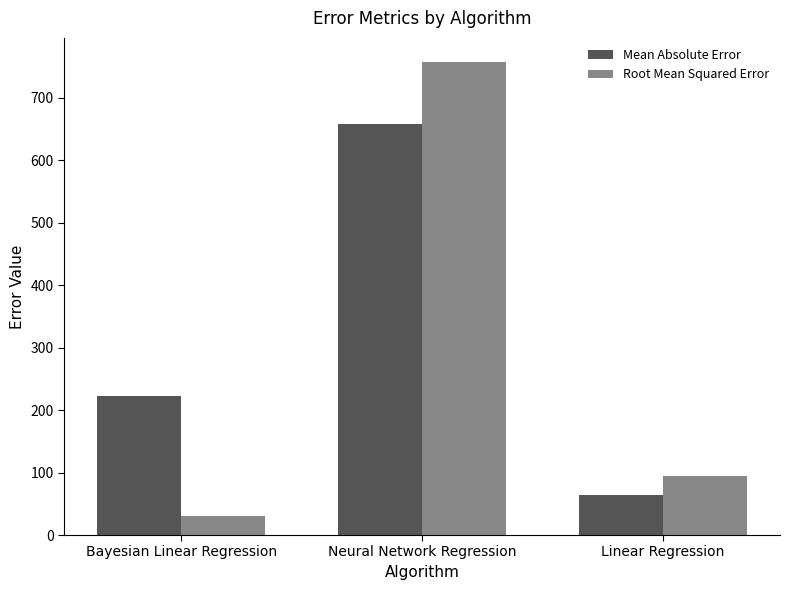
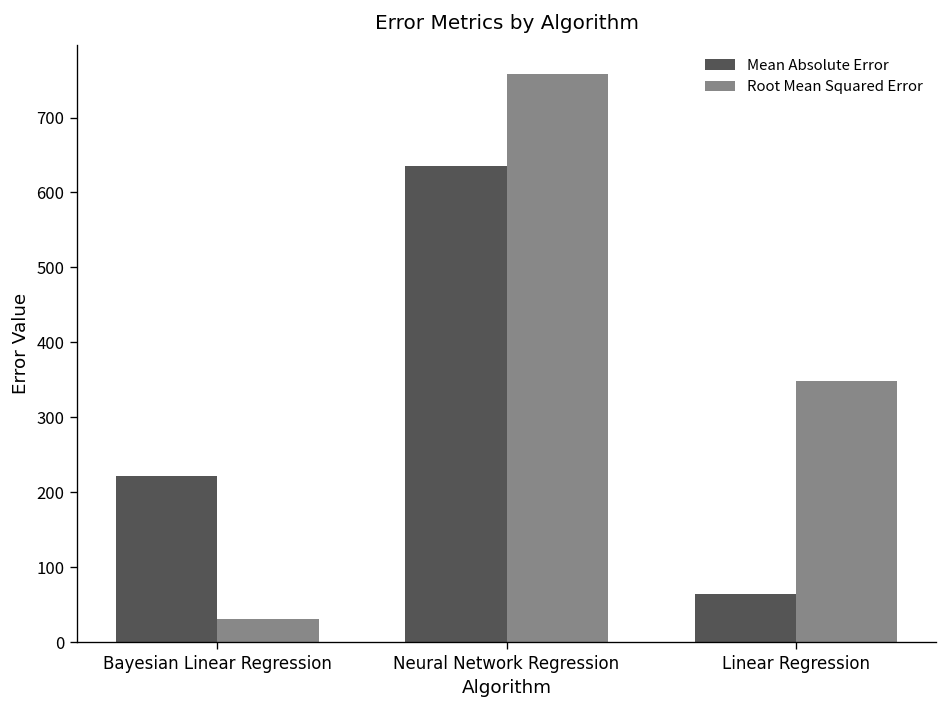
Mean Absolute Error, Neural Network Regression: 660 -> 630
Root Mean Squared Error, Linear Regression: 90 -> 350
